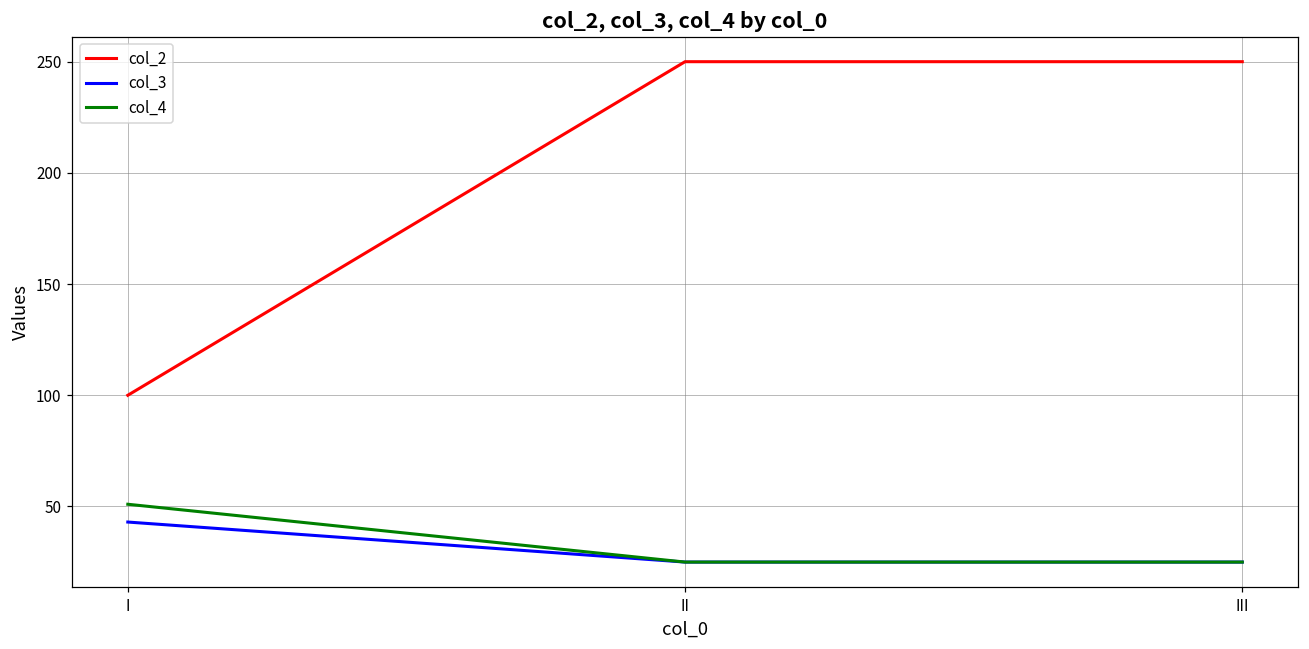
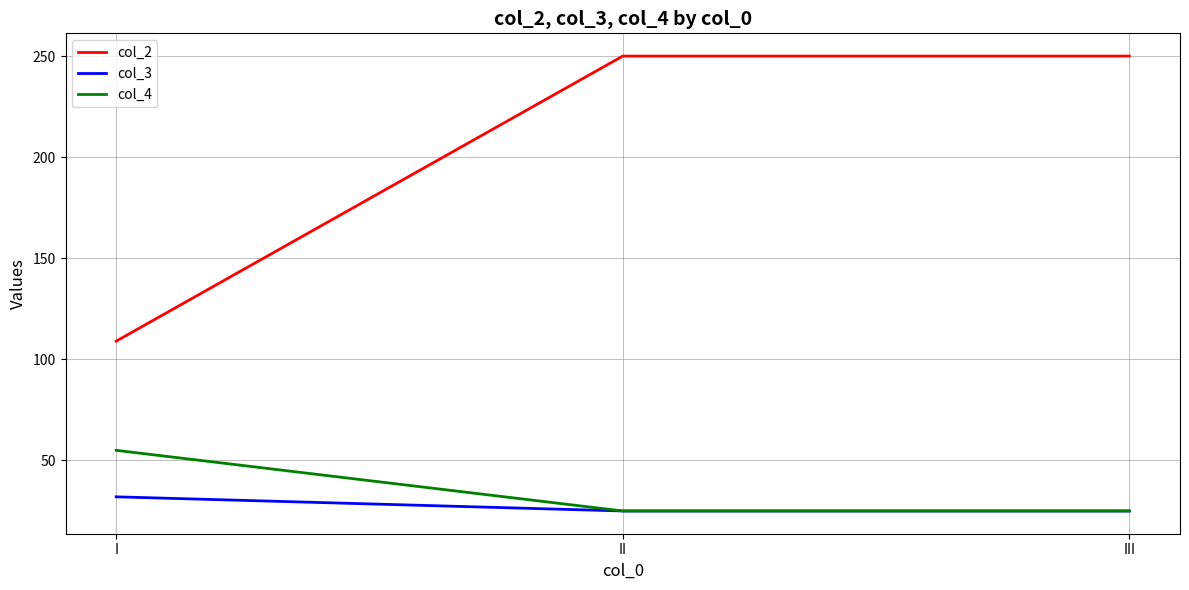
col_2, I: 100 -> 109
col_3, I: 43 -> 32
col_4, I: 51 -> 55
